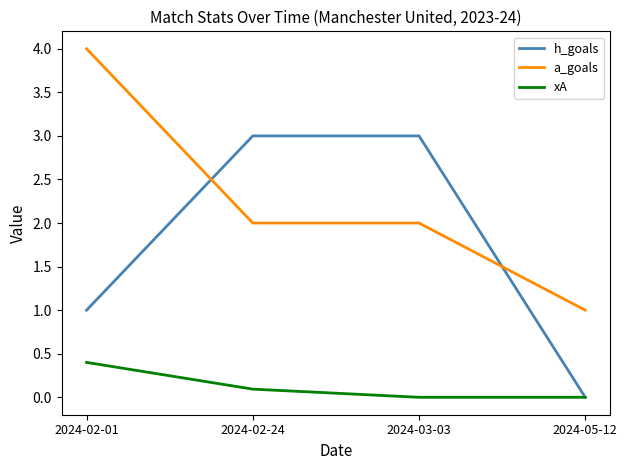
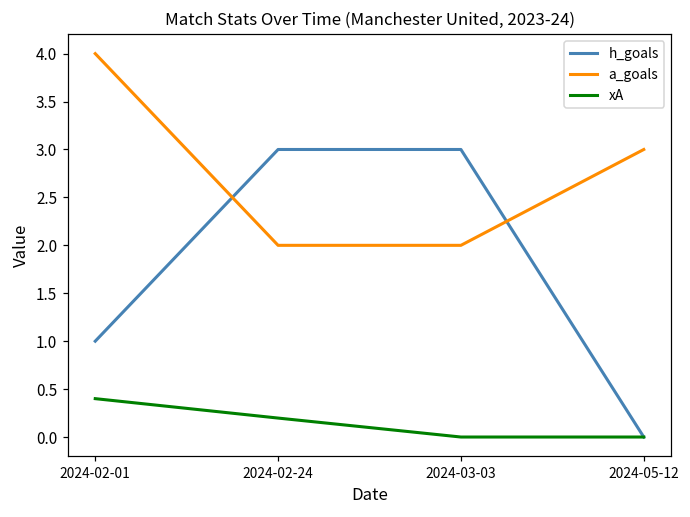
xA, 2024-02-24: 0.1 -> 0.2
a_goals, 2024-05-12: 1 -> 3
